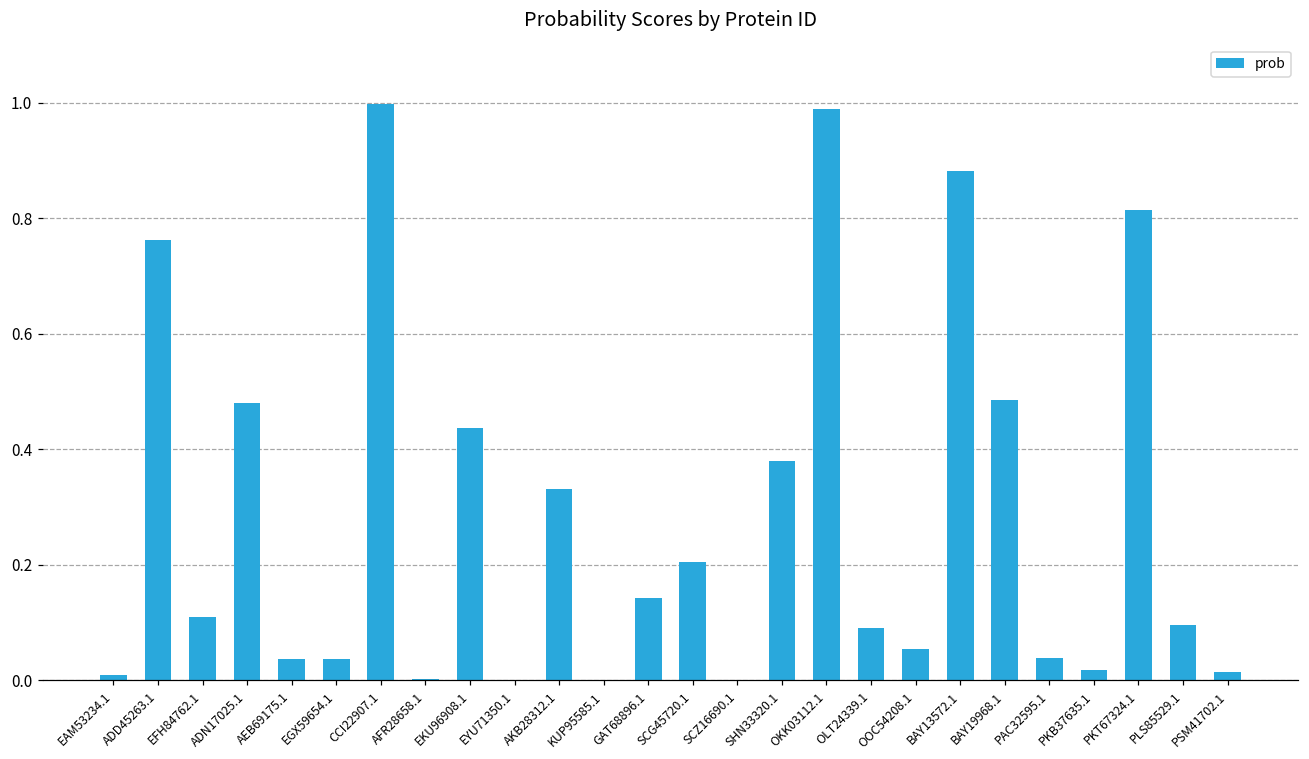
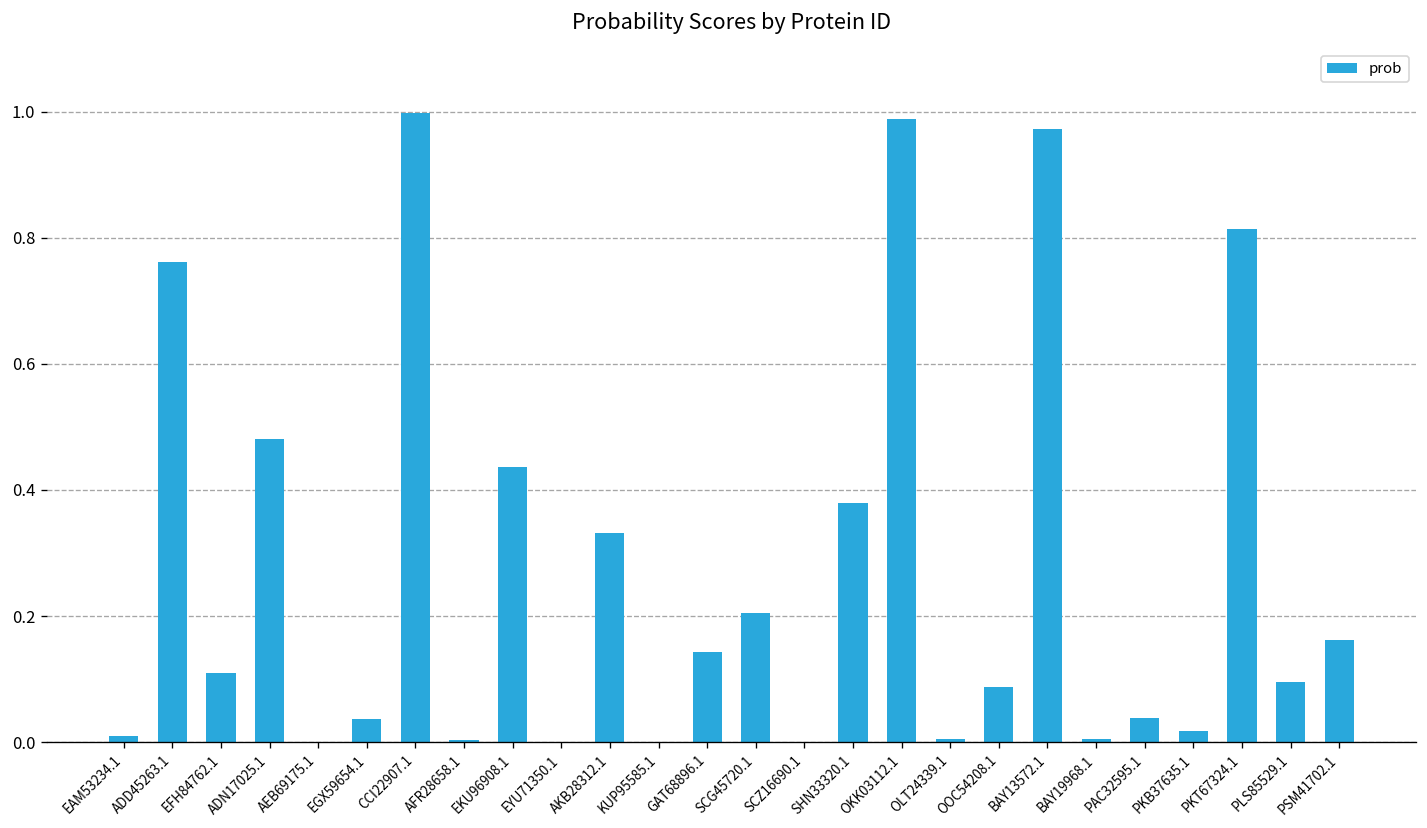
AEB69175.1: 0.04 -> 0.00
OLT24339.1: 0.09 -> 0.01
OOC54208.1: 0.05 -> 0.09
BAY13572.1: 0.88 -> 0.97
BAY19968.1: 0.48 -> 0.00
PSM41702.1: 0.01 -> 0.16
